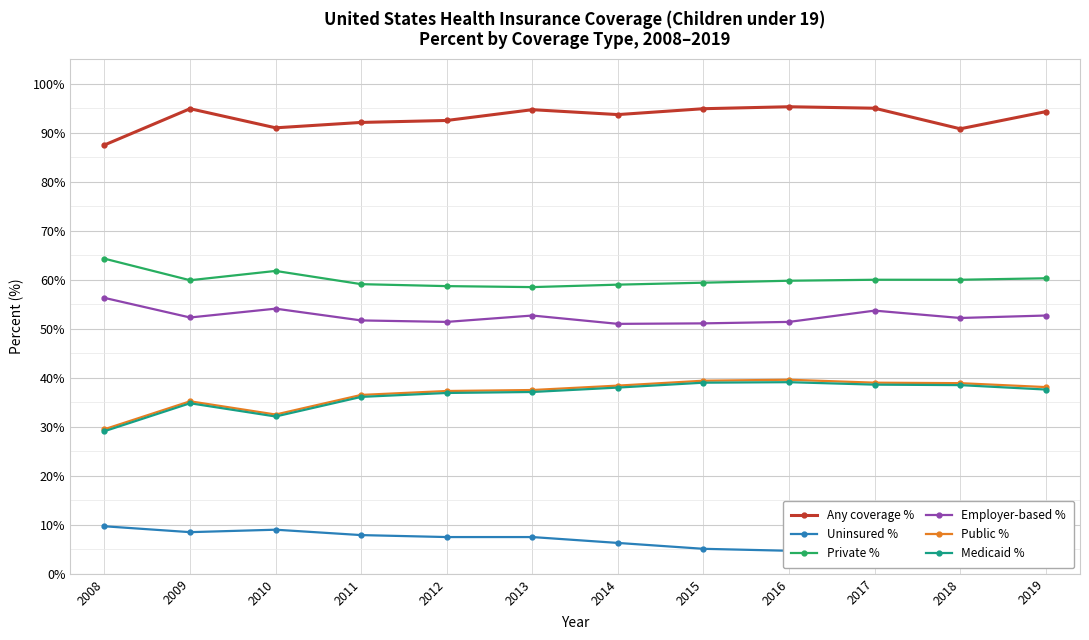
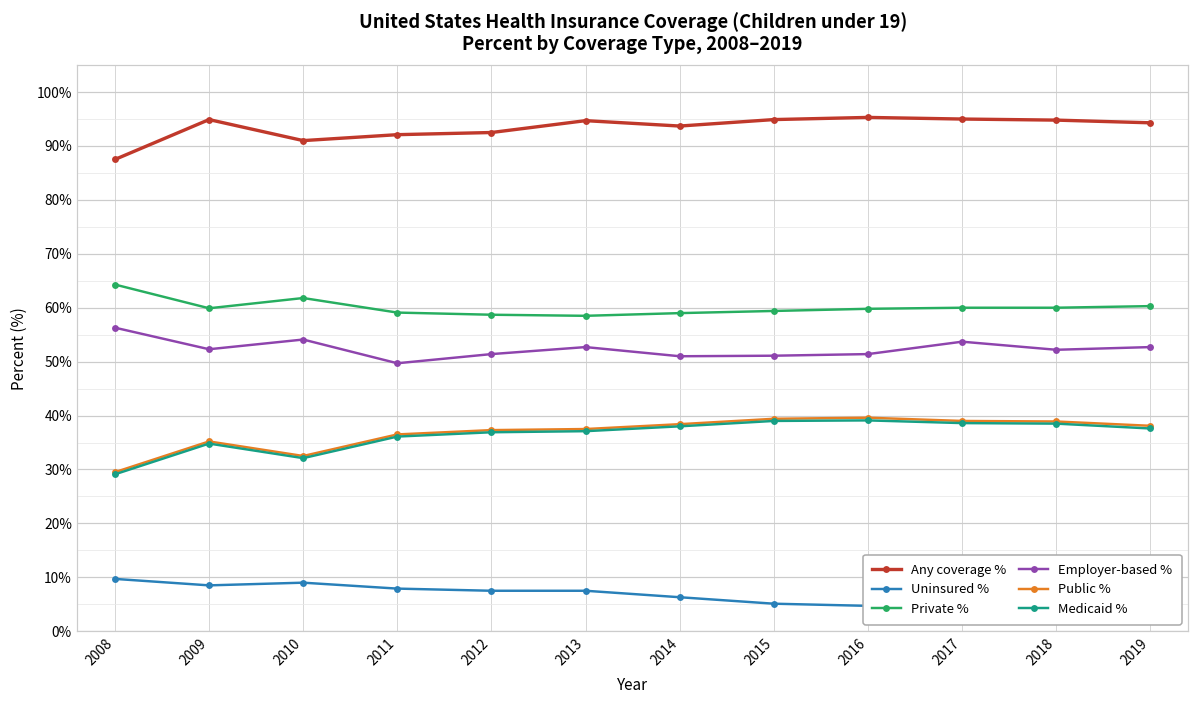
Employer-based %, 2011: 52% -> 50%
Any coverage %, 2018: 91% -> 95%
